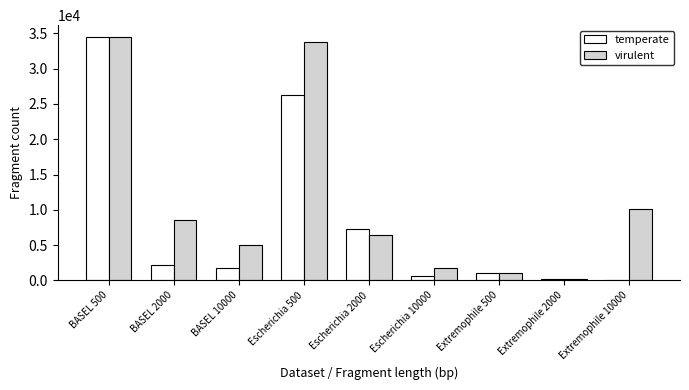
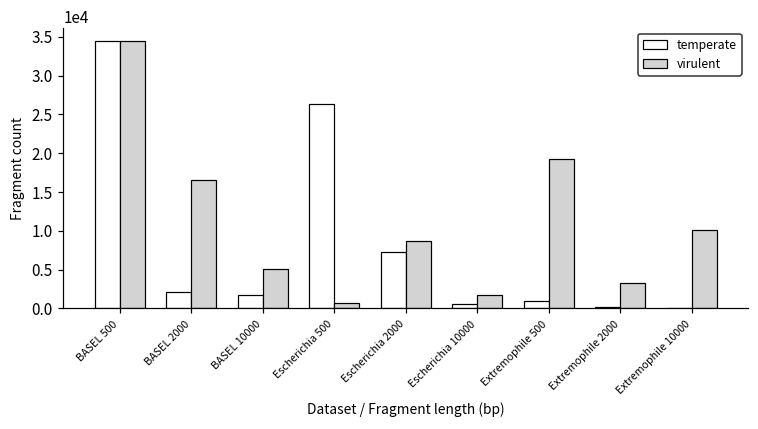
virulent, BASEL 2000: 9000 -> 16000
virulent, Escherichia 500: 34000 -> 1000
virulent, Escherichia 2000: 6000 -> 9000
virulent, Extremophile 500: 1000 -> 19000
virulent, Extremophile 2000: 0 -> 3000
